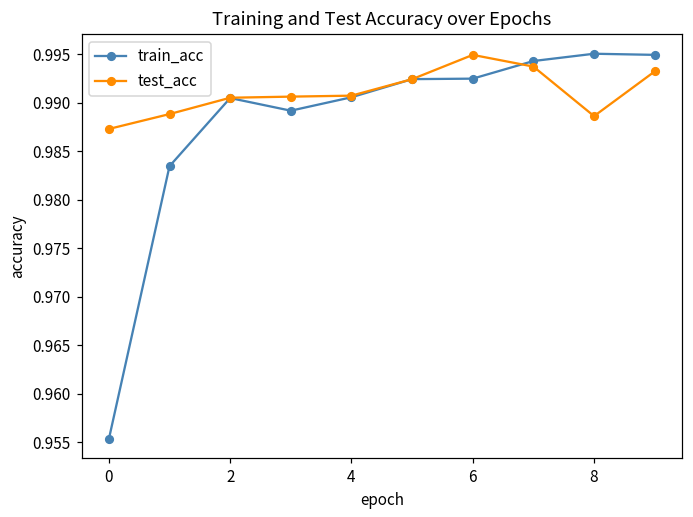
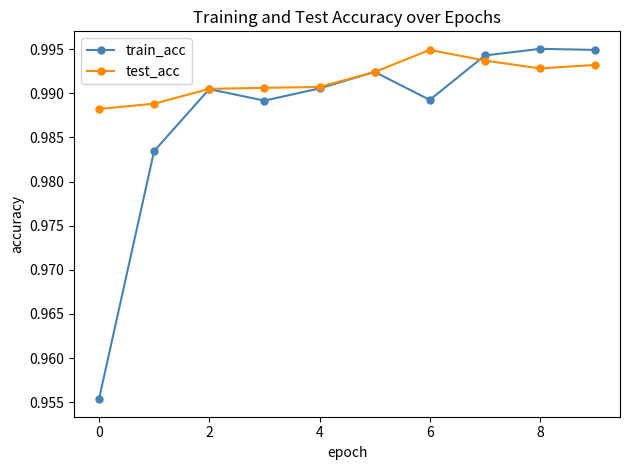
test_acc, 0: 0.987 -> 0.988
train_acc, 6: 0.992 -> 0.989
test_acc, 8: 0.989 -> 0.993
